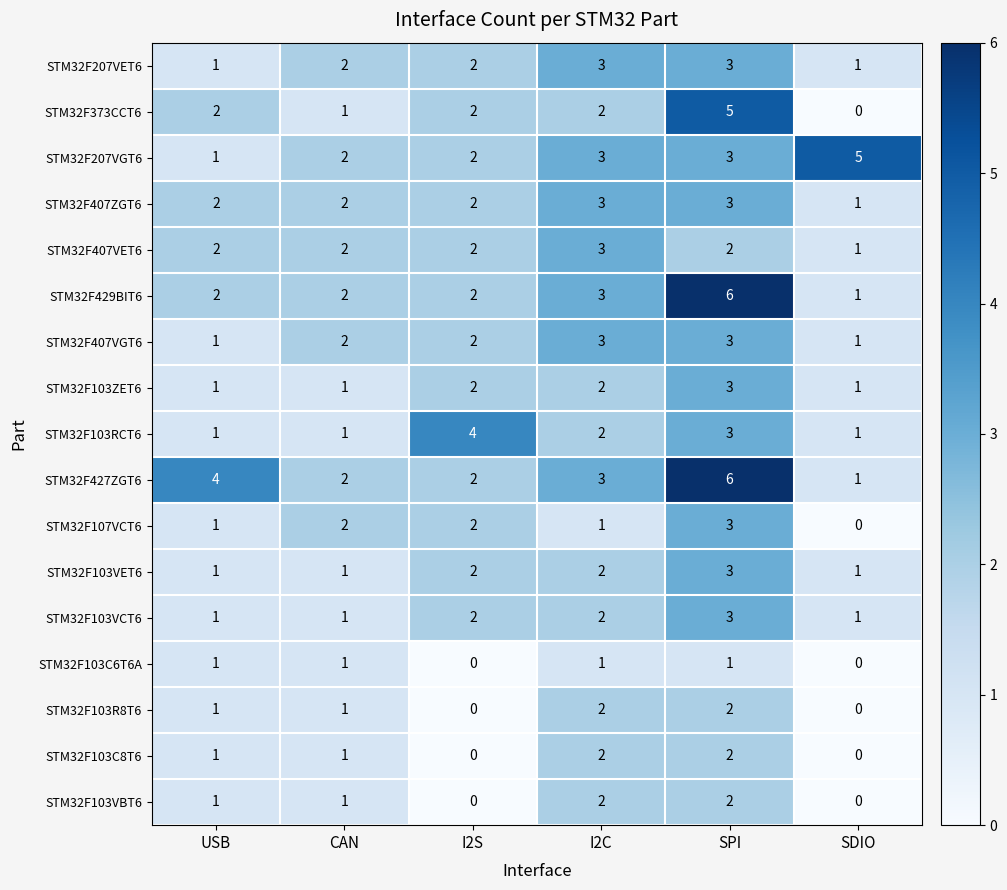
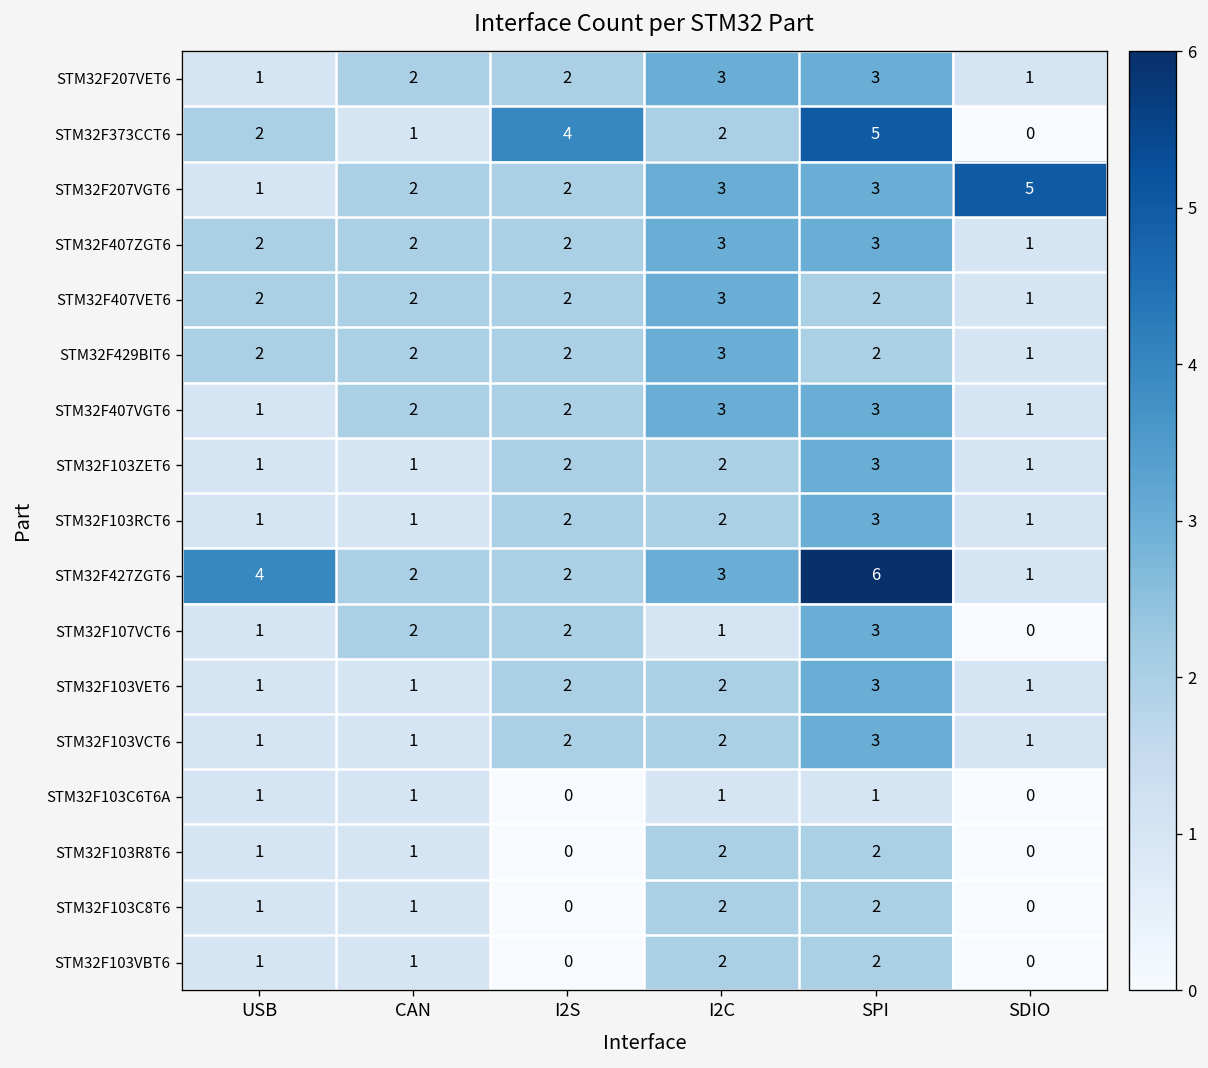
STM32F373CCT6, I2S: 2 -> 4
STM32F429BIT6, SPI: 6 -> 2
STM32F103RCT6, I2S: 4 -> 2
